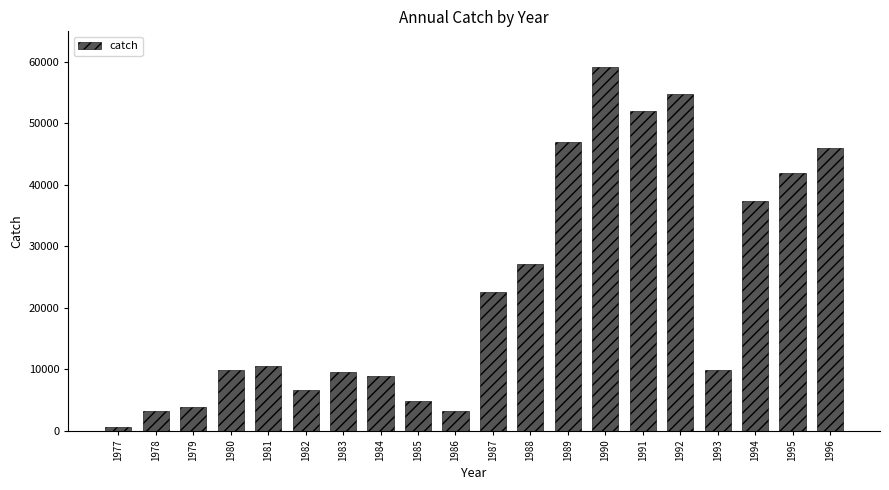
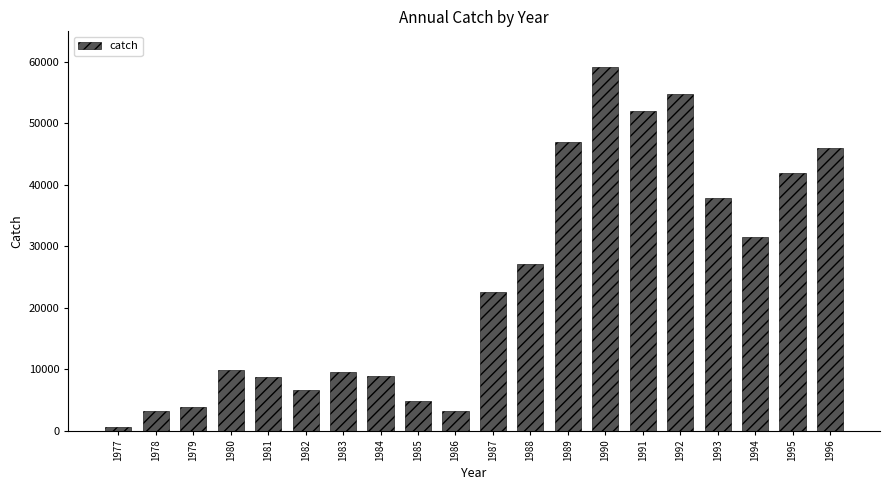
1981: 10000 -> 9000
1993: 10000 -> 38000
1994: 37000 -> 31000
